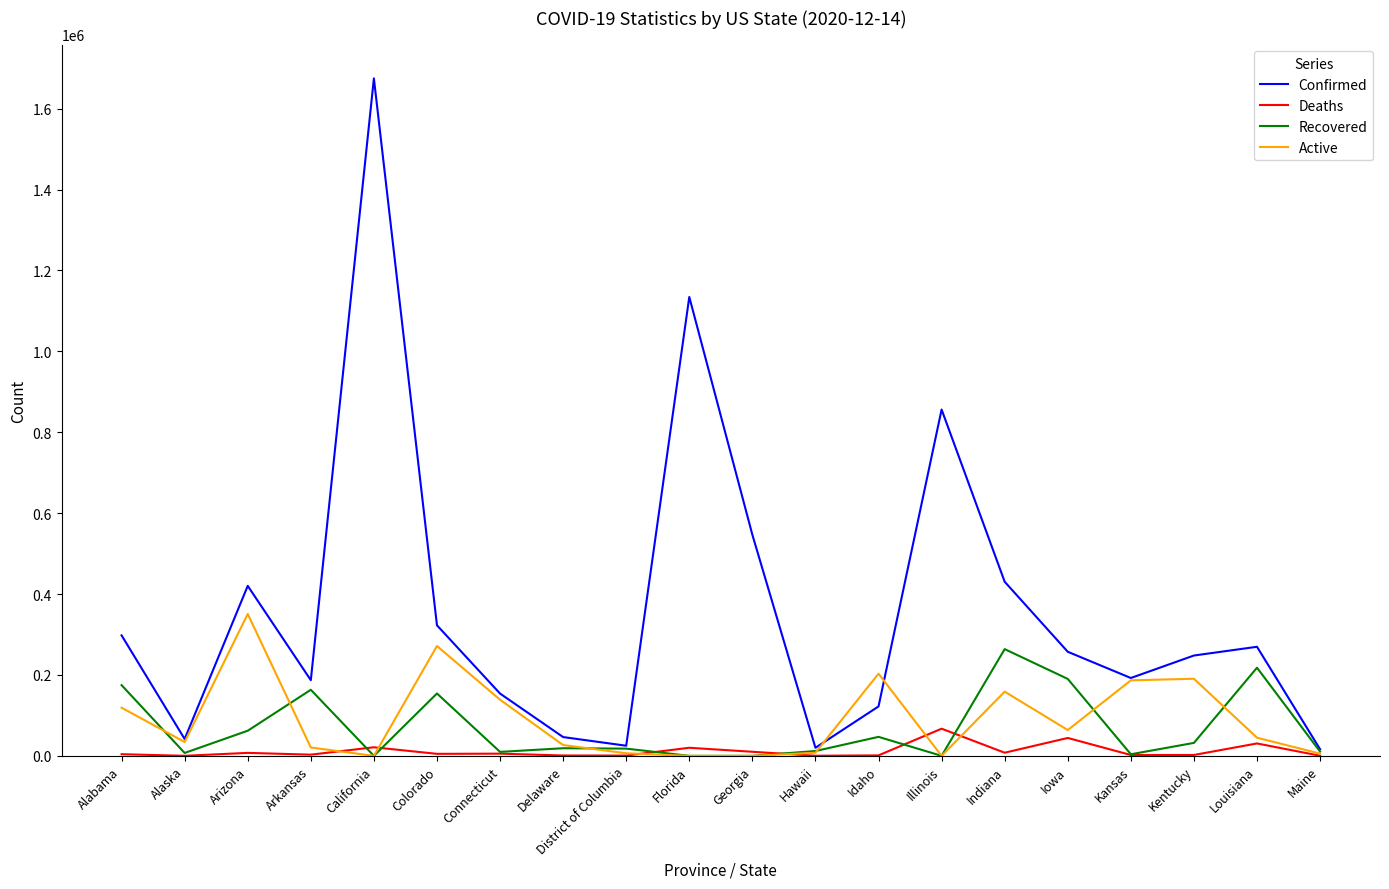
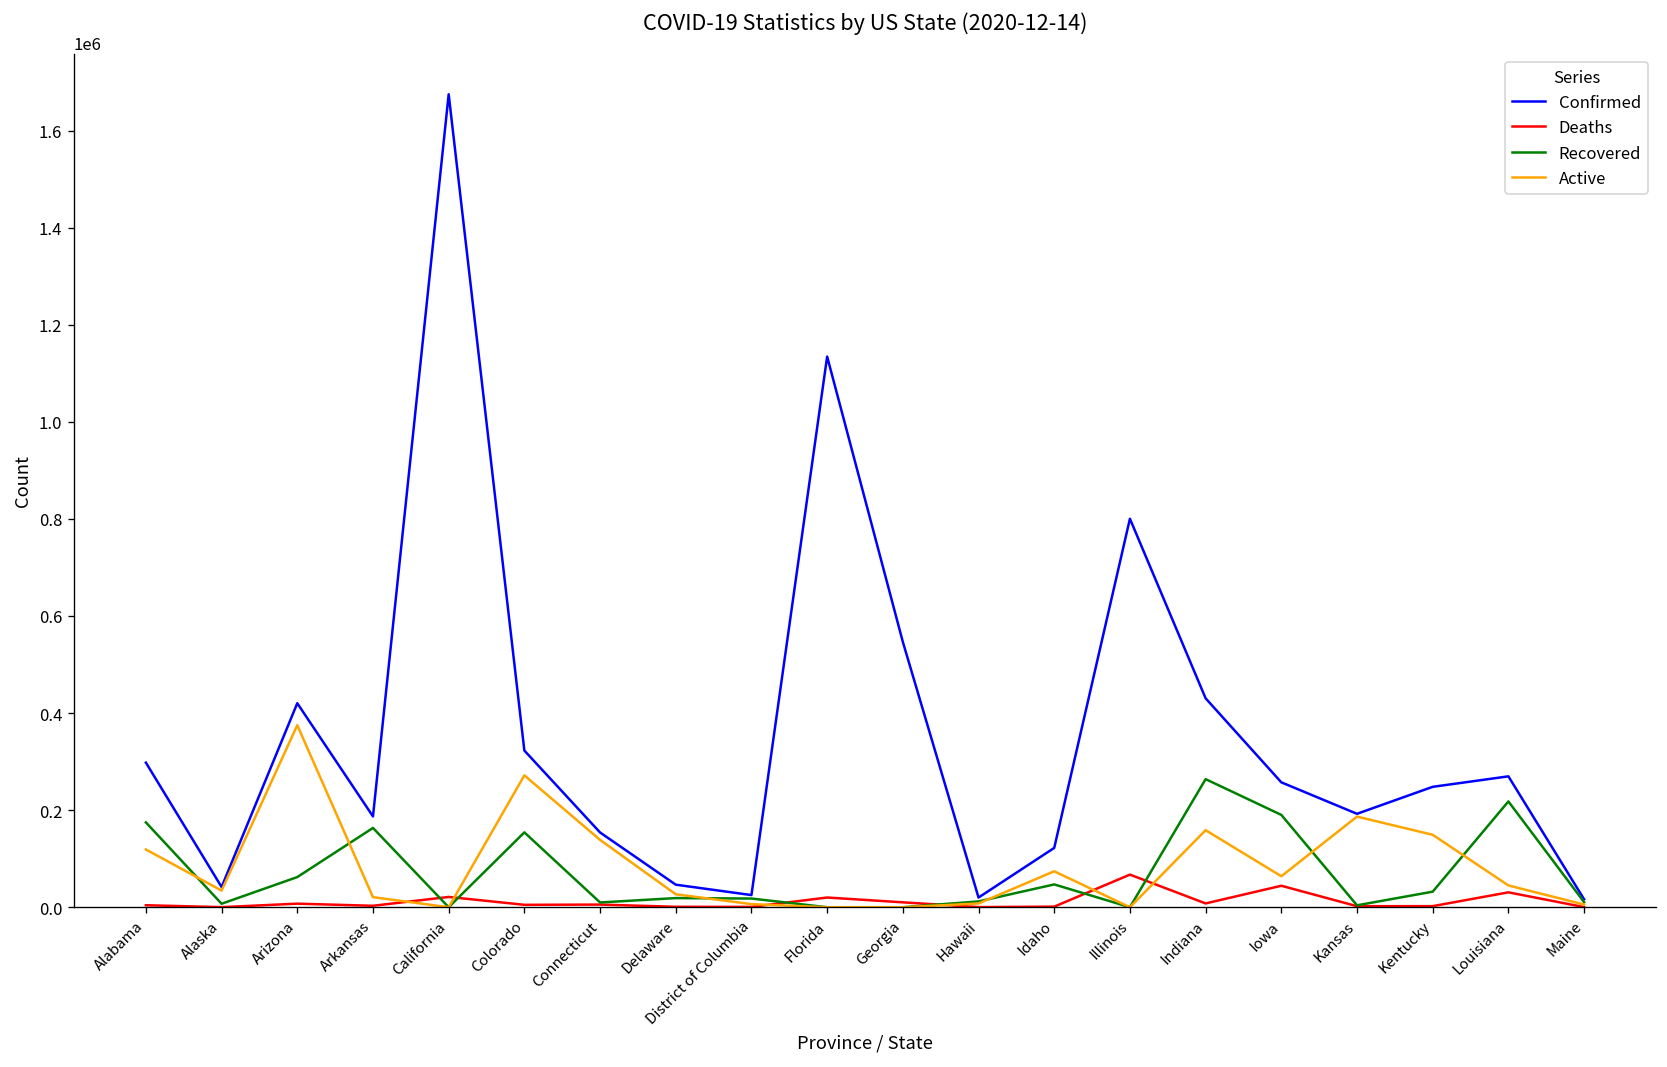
Active, Arizona: 350000 -> 380000
Active, Idaho: 200000 -> 70000
Confirmed, Illinois: 860000 -> 800000
Active, Kentucky: 190000 -> 150000
